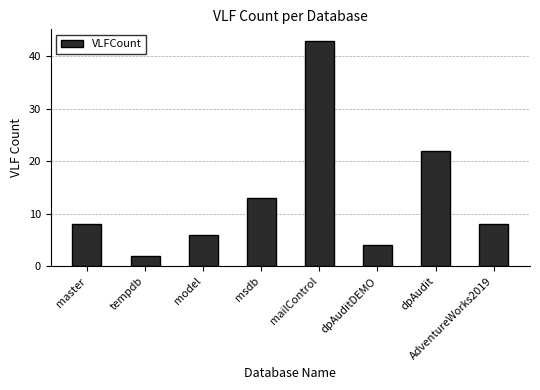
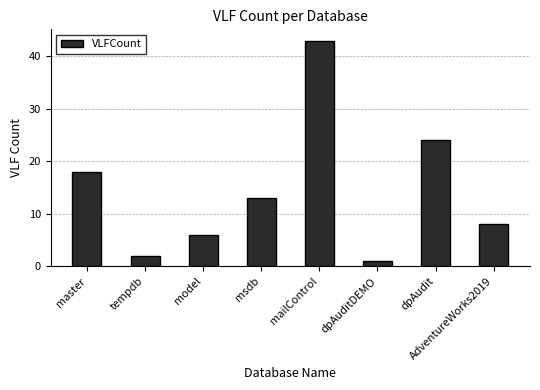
master: 8 -> 18
dpAuditDEMO: 4 -> 1
dpAudit: 22 -> 24
